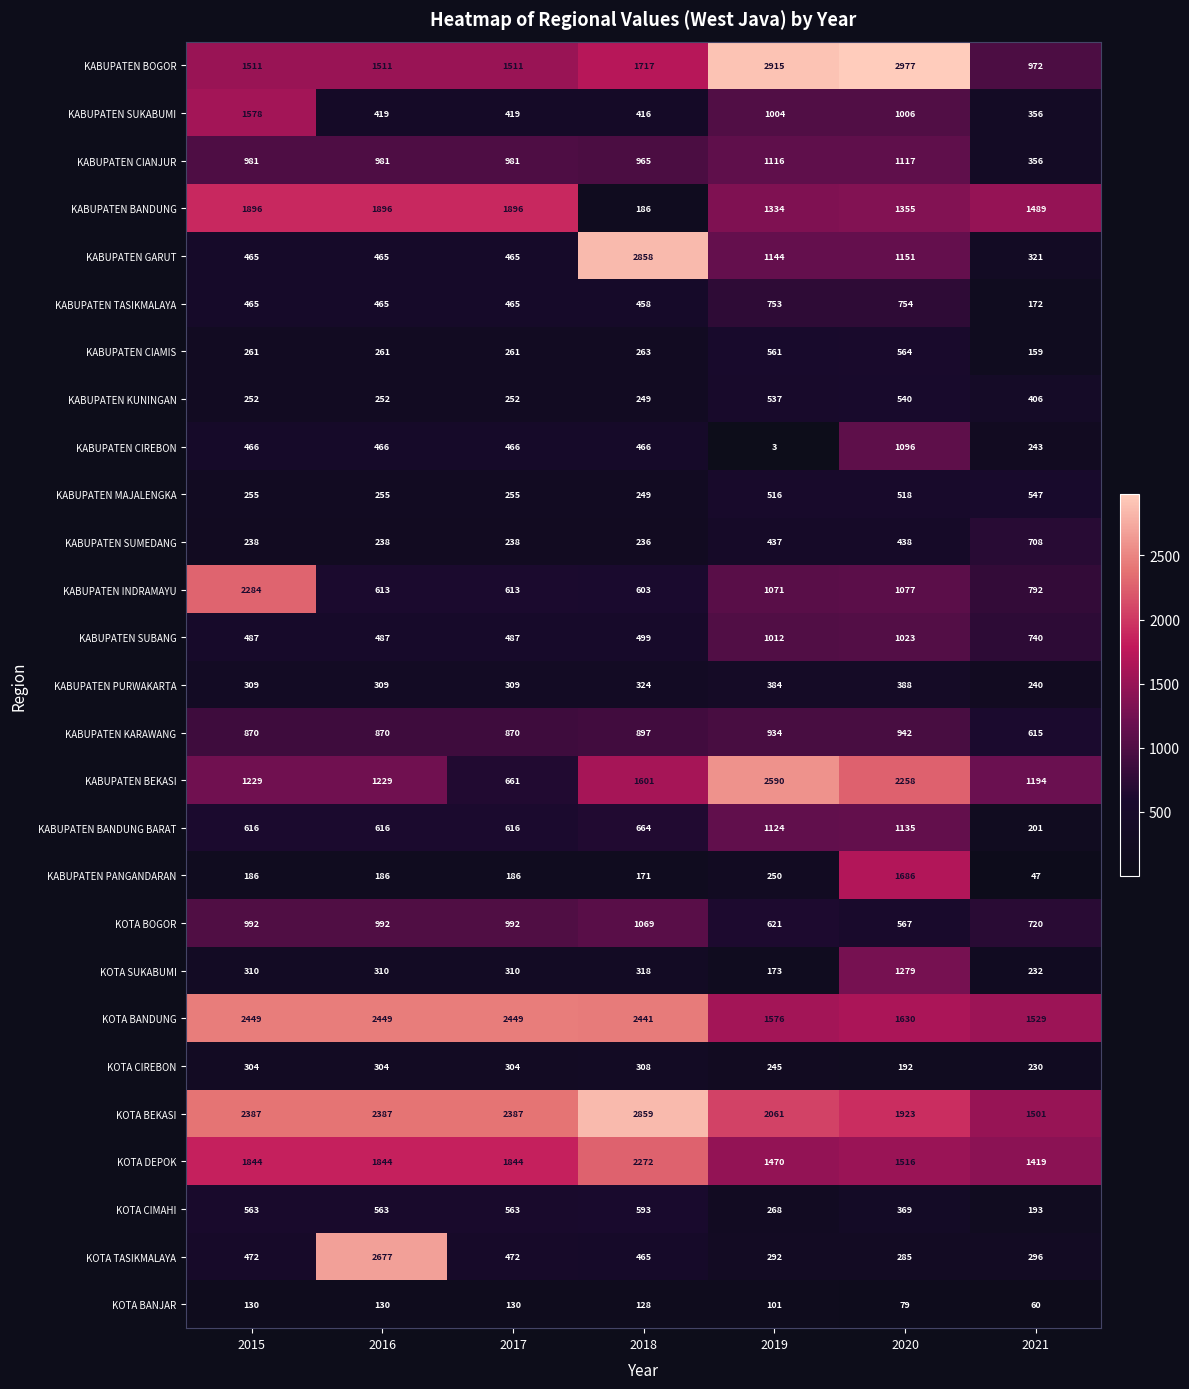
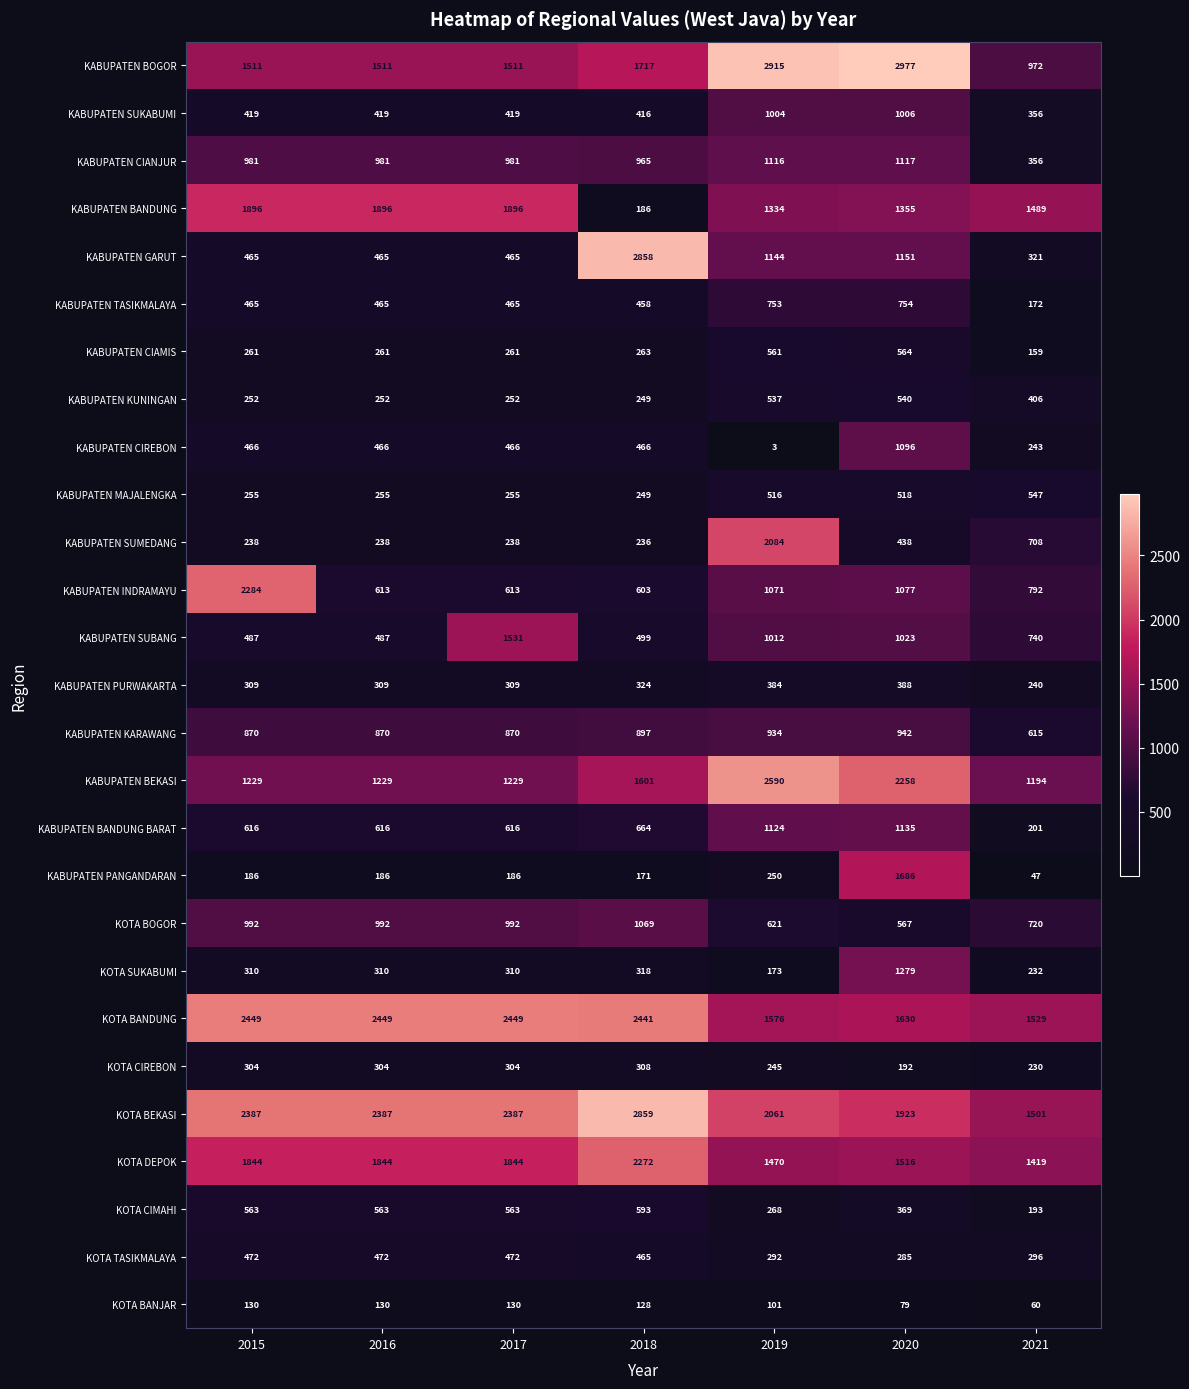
KABUPATEN SUKABUMI, 2015: 1578 -> 419
KABUPATEN SUMEDANG, 2019: 437 -> 2084
KABUPATEN SUBANG, 2017: 487 -> 1531
KABUPATEN BEKASI, 2017: 661 -> 1229
KOTA TASIKMALAYA, 2016: 2677 -> 472
